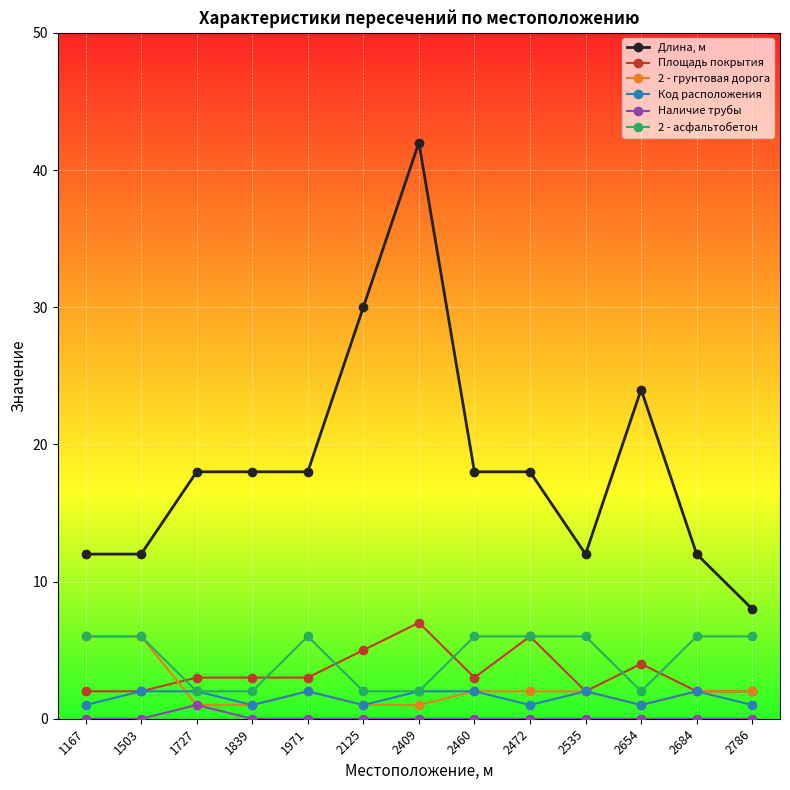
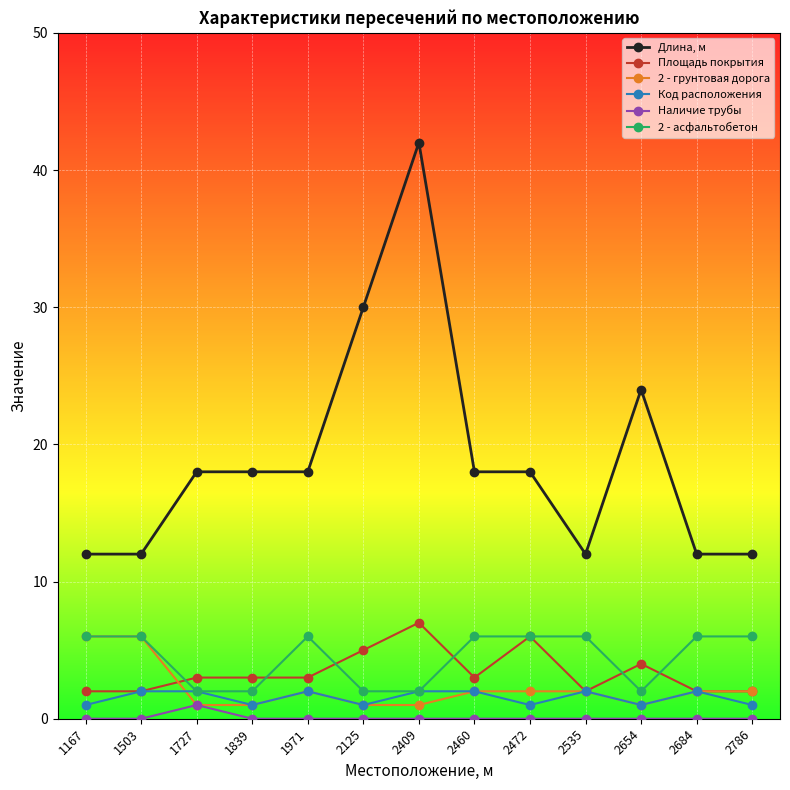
Длина, м, 2786: 8 -> 12
